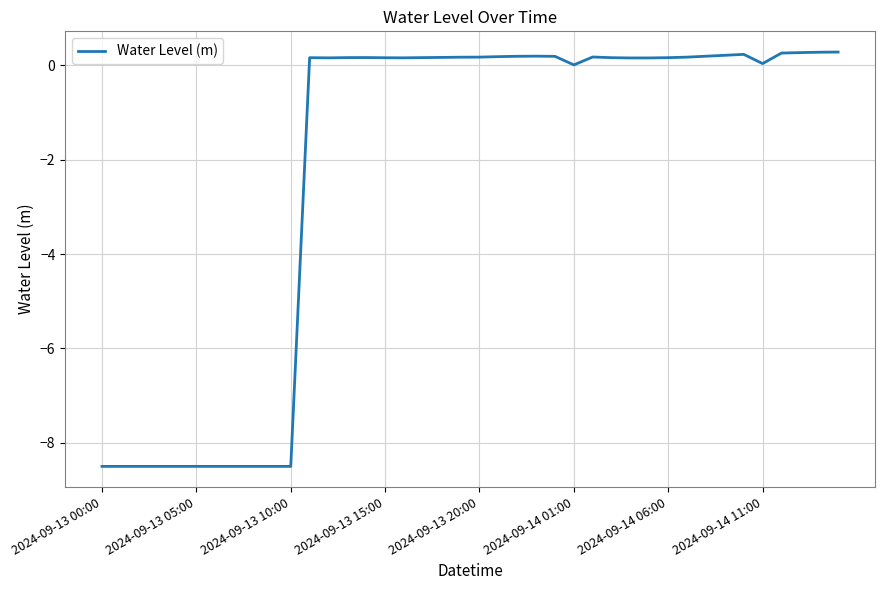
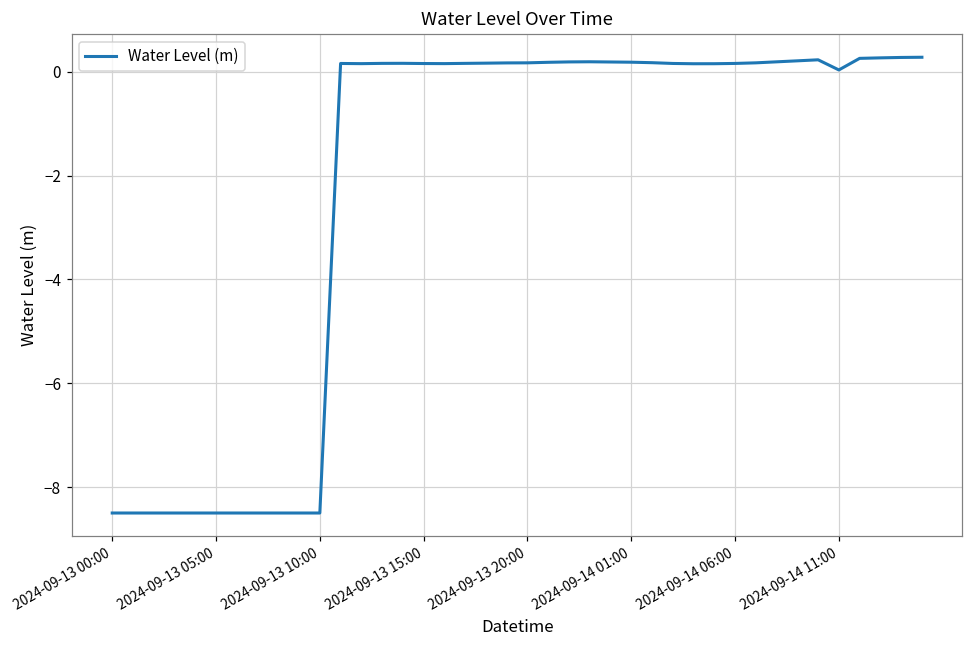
2024-09-14 01:00: 0.0 -> 0.2
